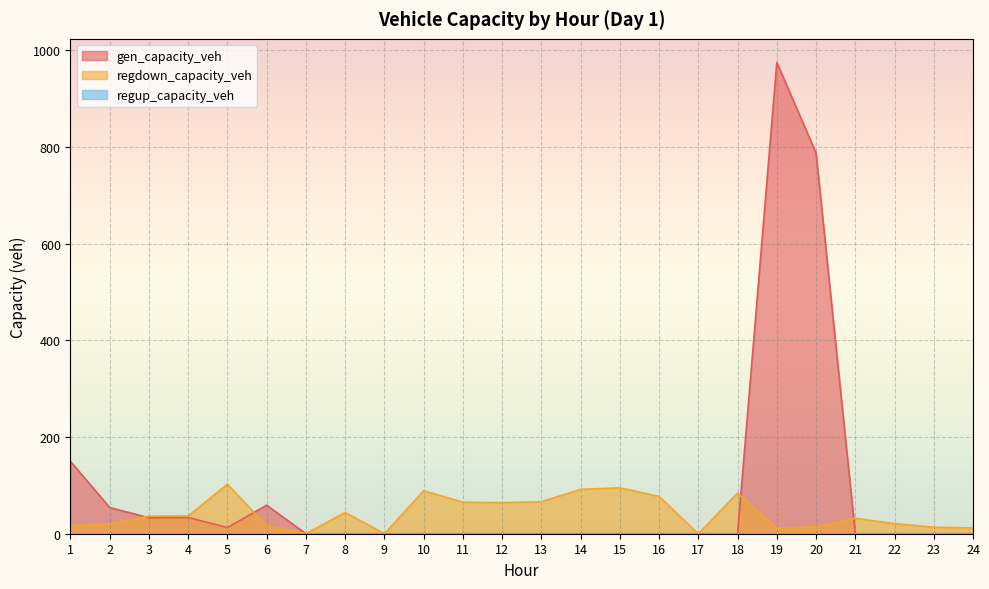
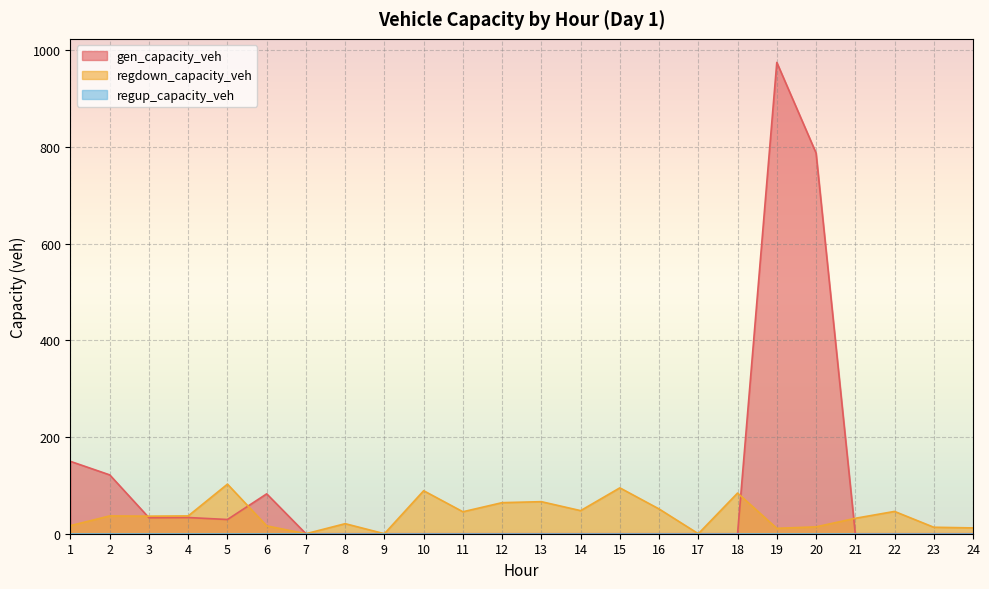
gen_capacity_veh, 2: 50 -> 120
regdown_capacity_veh, 2: 20 -> 40
gen_capacity_veh, 5: 10 -> 30
gen_capacity_veh, 6: 60 -> 80
regdown_capacity_veh, 8: 40 -> 20
regdown_capacity_veh, 11: 70 -> 50
regdown_capacity_veh, 14: 90 -> 50
regdown_capacity_veh, 16: 80 -> 50
regdown_capacity_veh, 22: 20 -> 50
